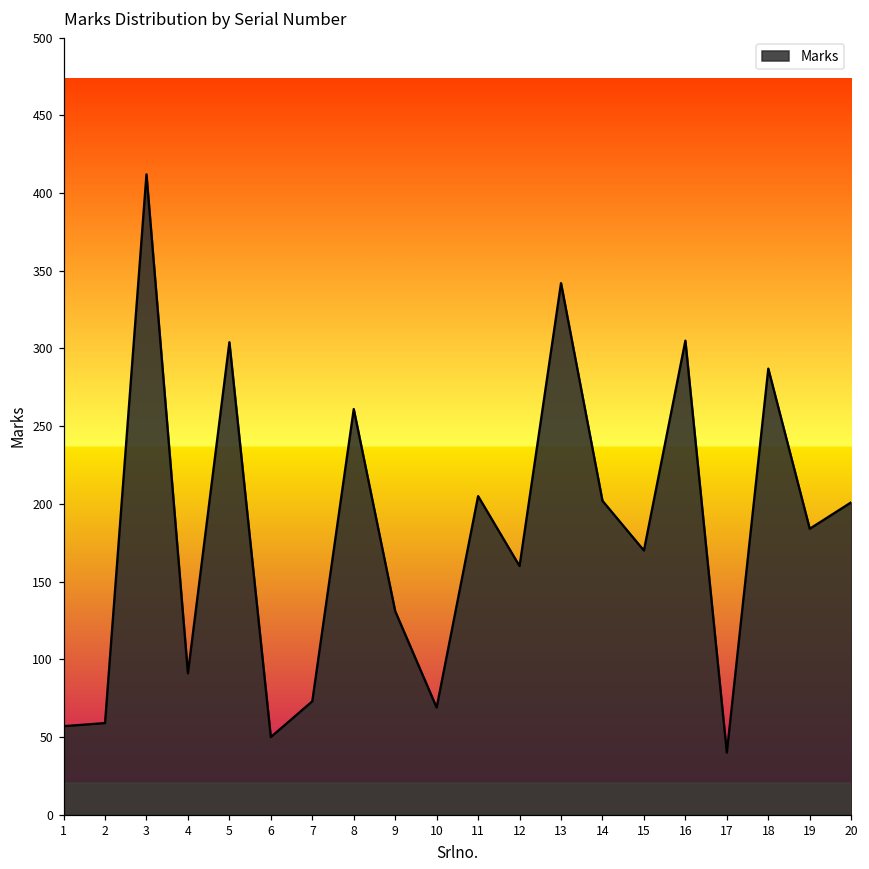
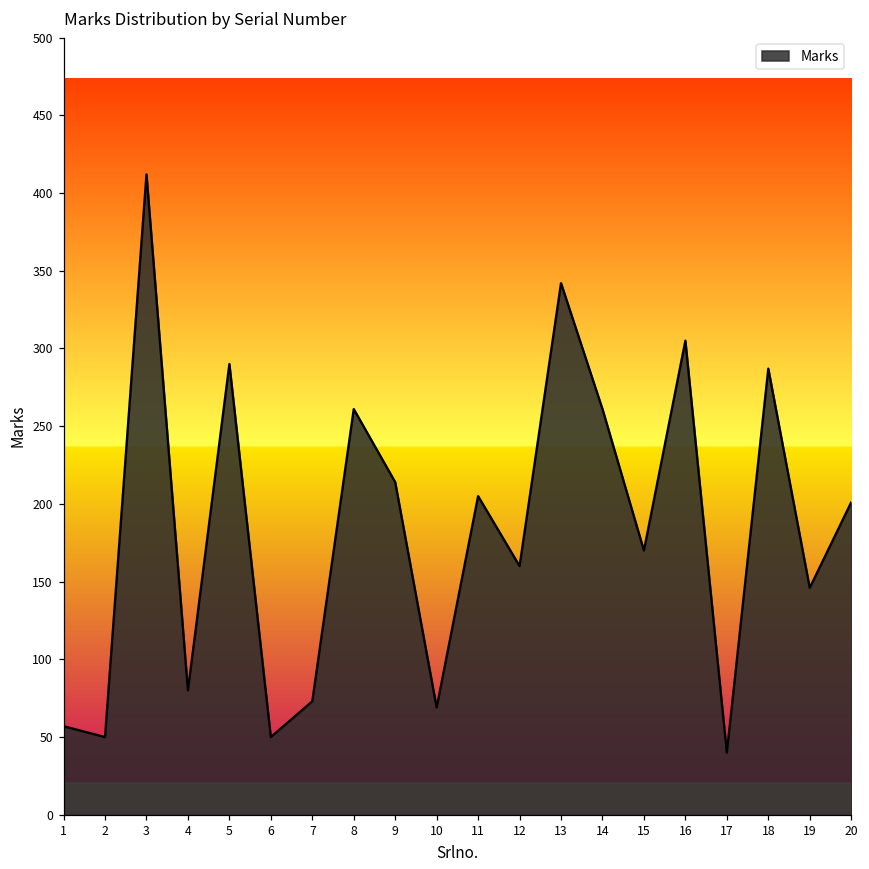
2: 59 -> 50
4: 91 -> 80
5: 304 -> 290
9: 131 -> 214
14: 202 -> 261
19: 184 -> 146
